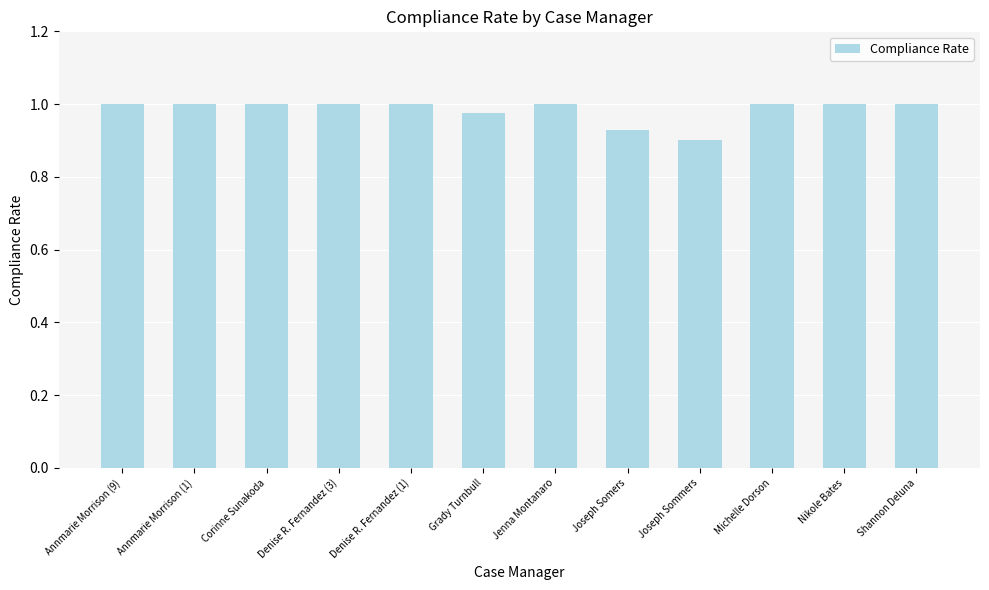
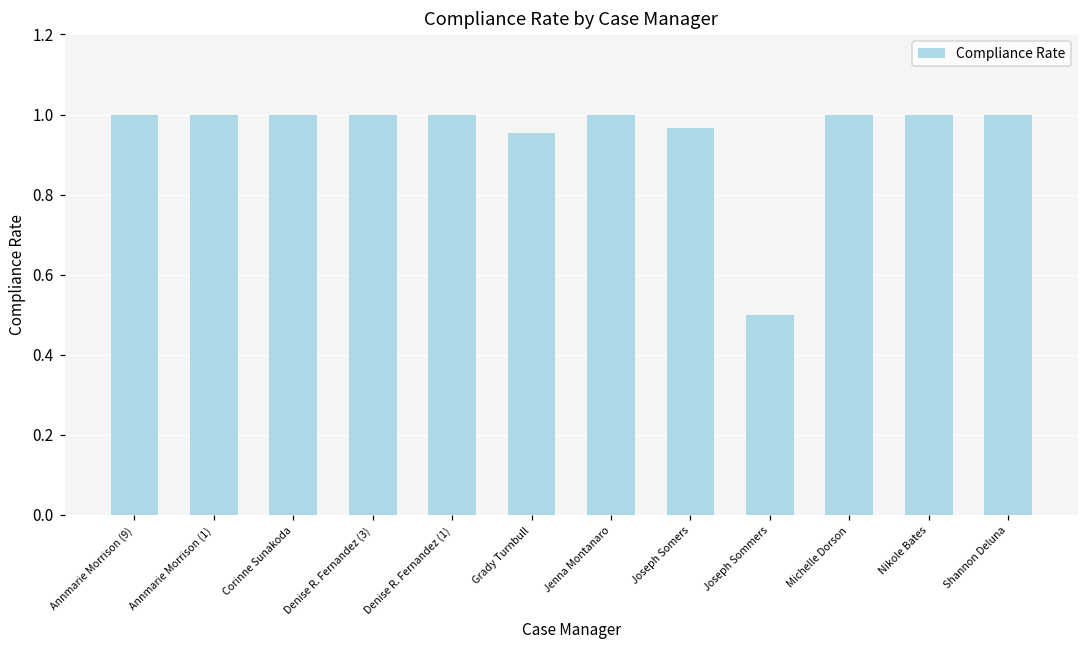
Grady Turnbull: 0.98 -> 0.95
Joseph Somers: 0.93 -> 0.97
Joseph Sommers: 0.9 -> 0.5
